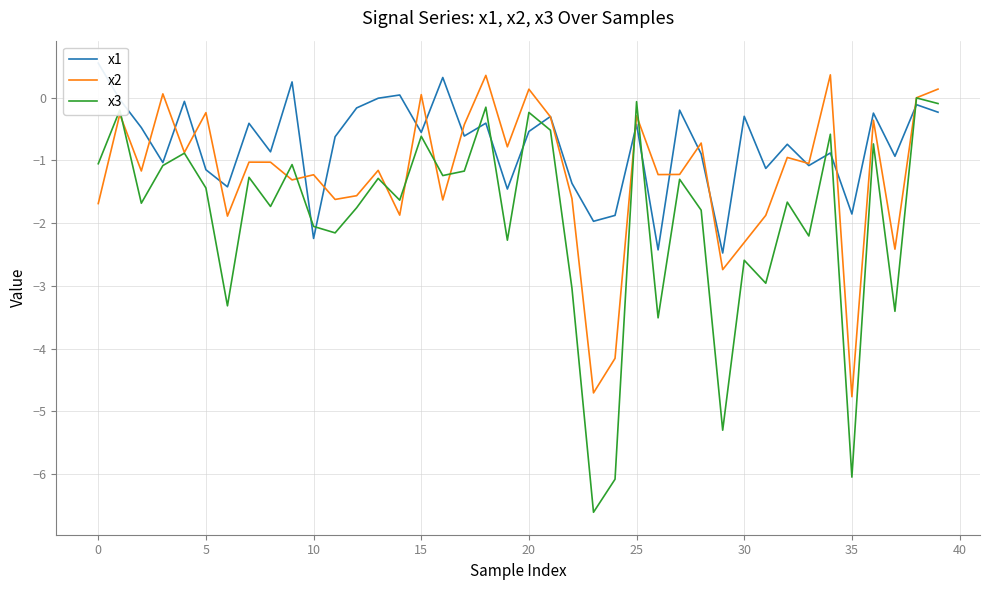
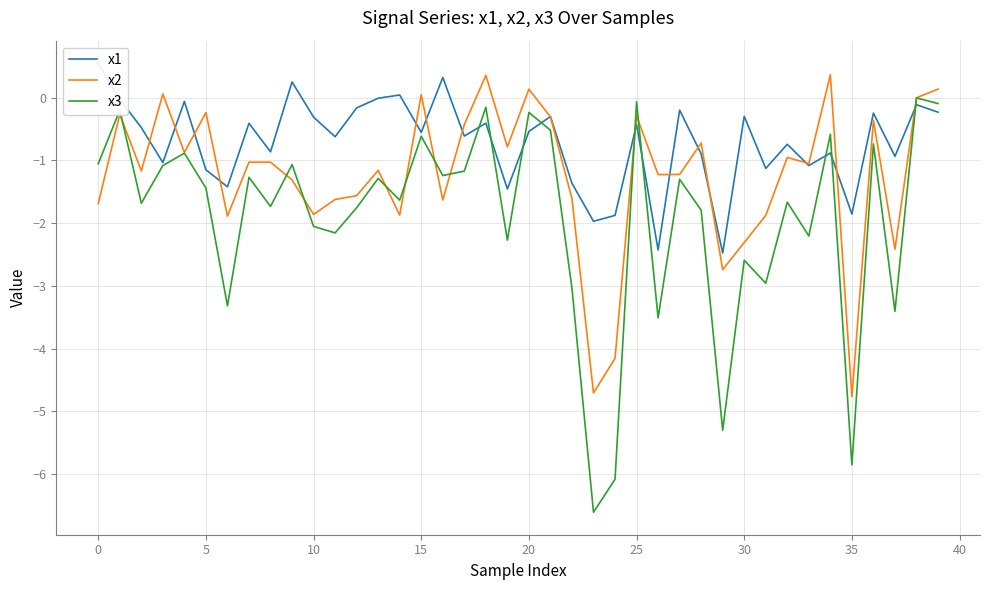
x1, 10: -2.2 -> -0.3
x2, 10: -1.2 -> -1.9
x3, 35: -6.0 -> -5.9
